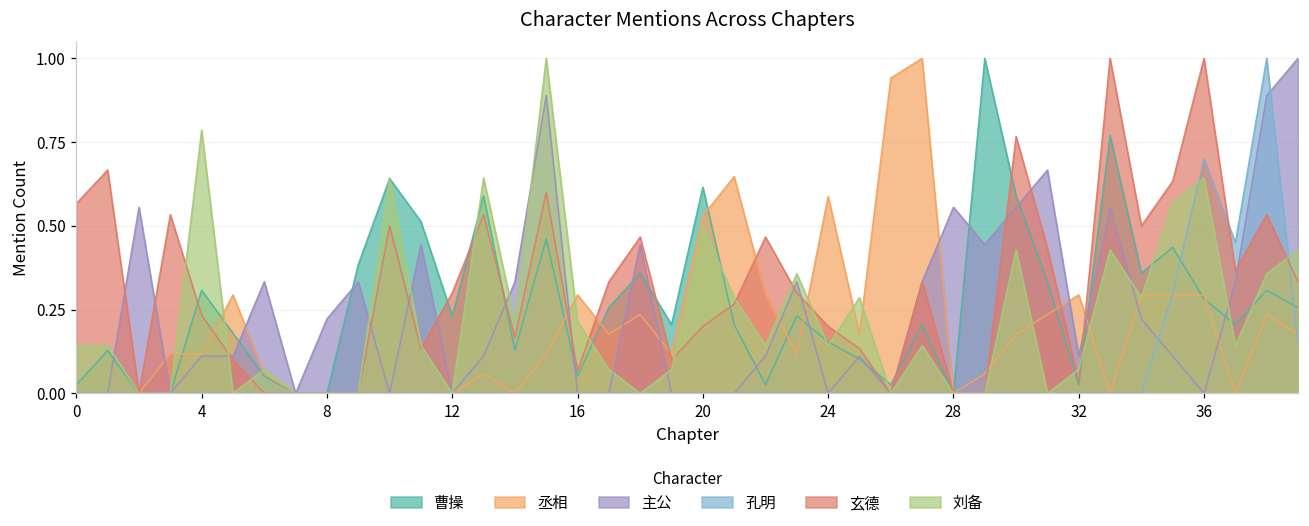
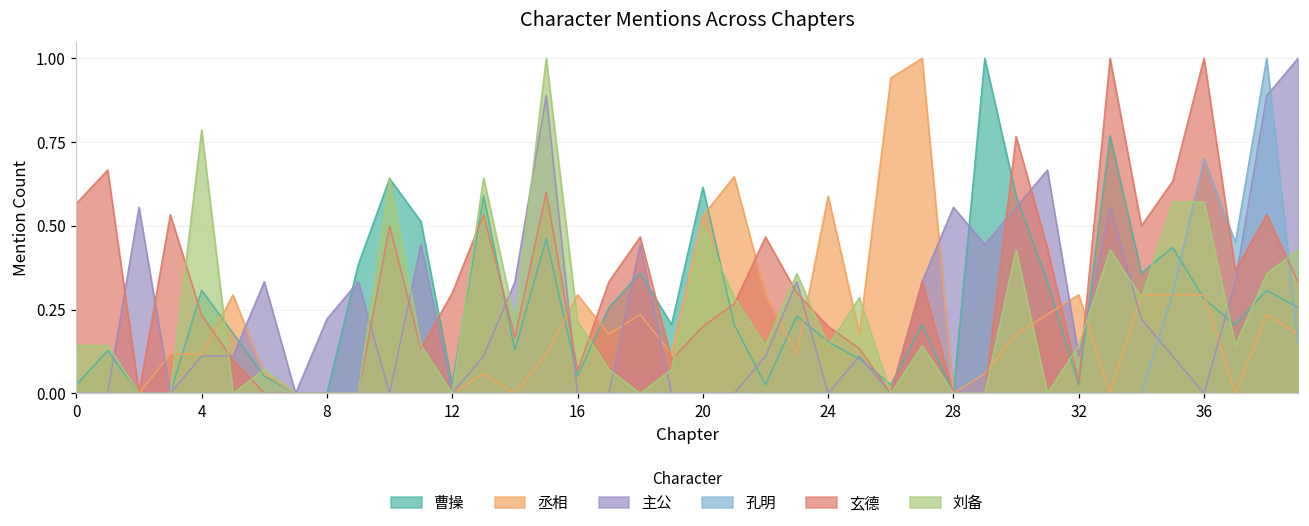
曹操, 12: 0.23 -> 0.03
刘备, 32: 0.07 -> 0.14
刘备, 36: 0.64 -> 0.57
